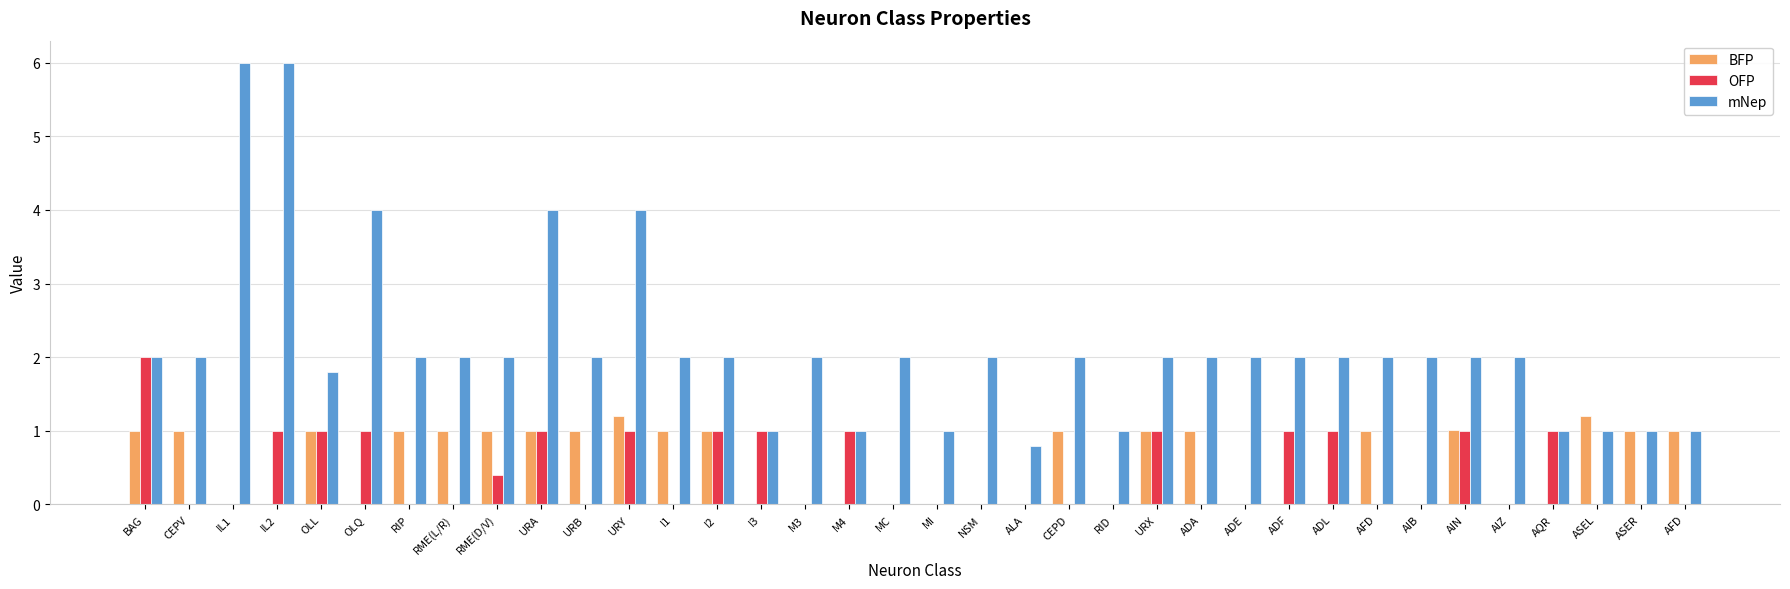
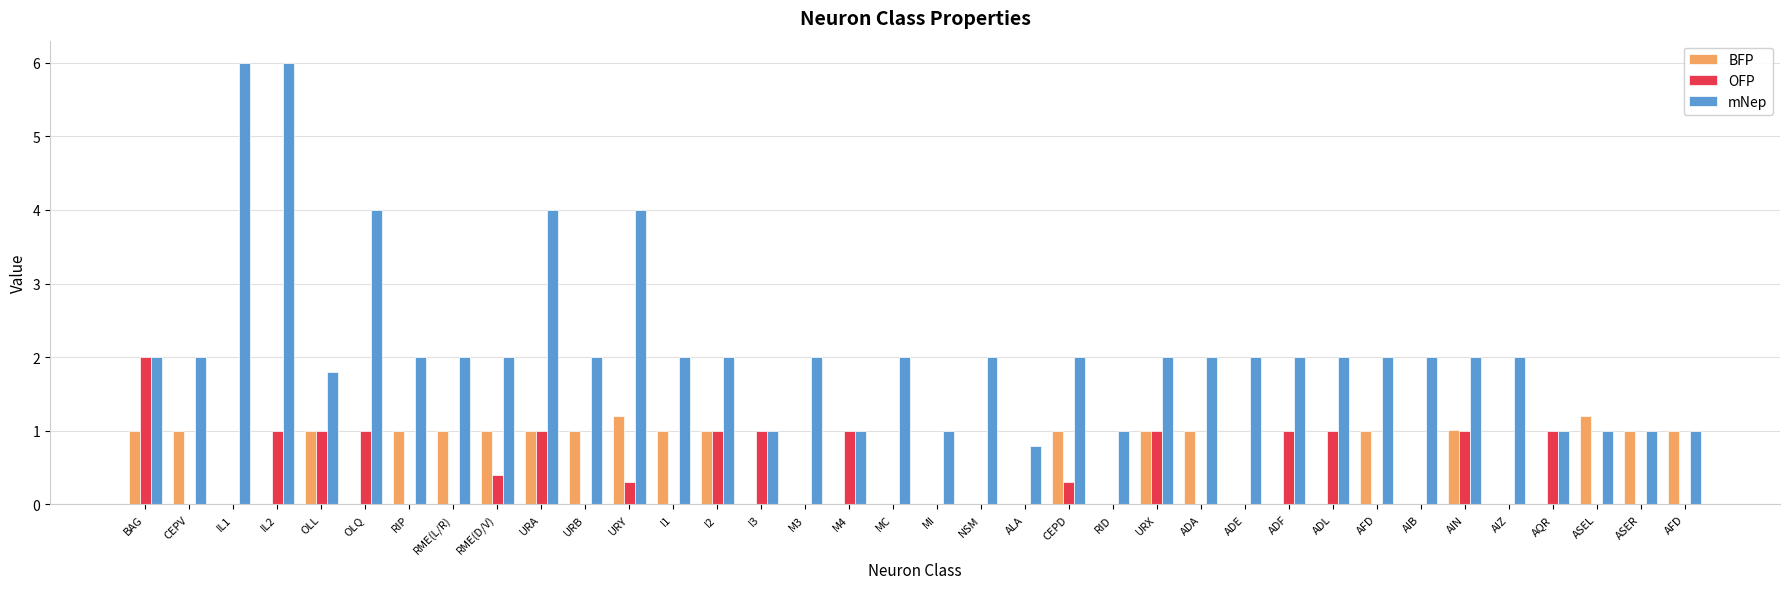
OFP, URY: 1.0 -> 0.3
OFP, CEPD: 0.0 -> 0.3
